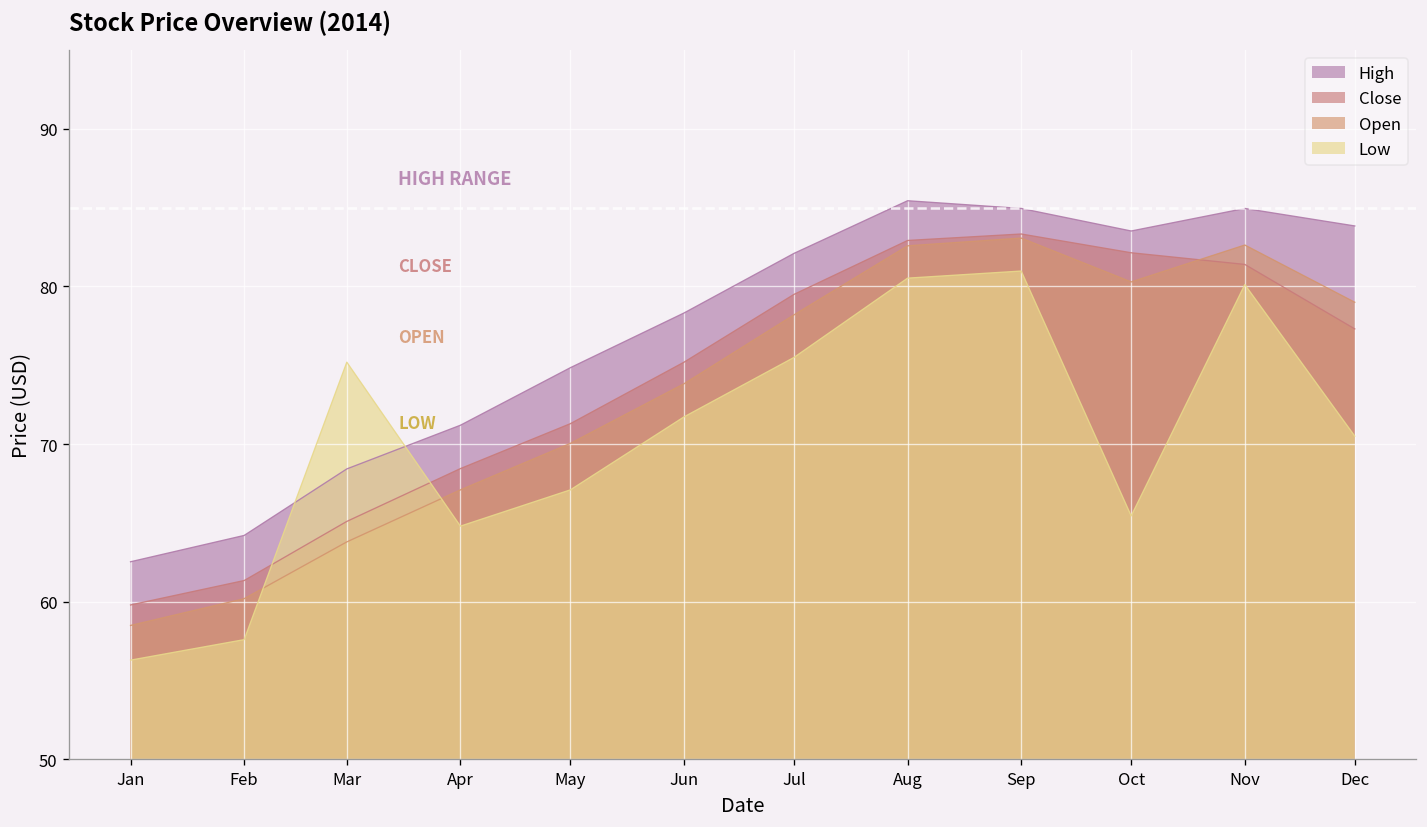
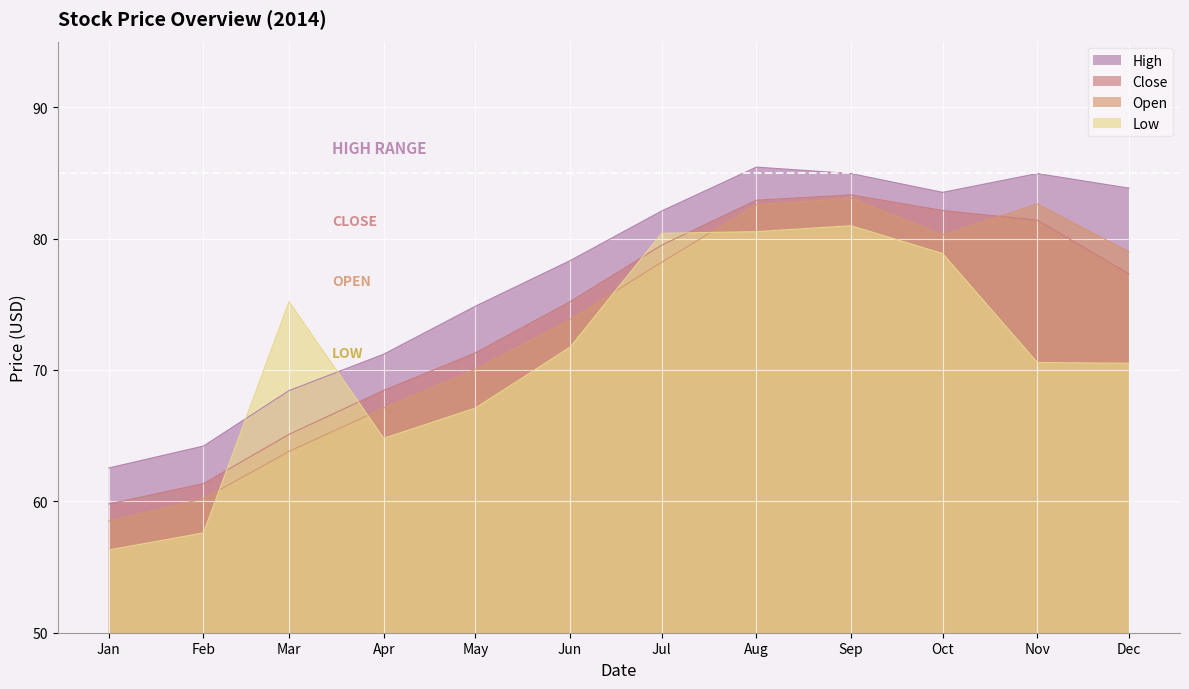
Low, Jul: 75.5 -> 80.4
Low, Oct: 65.5 -> 78.9
Low, Nov: 80.1 -> 70.6
